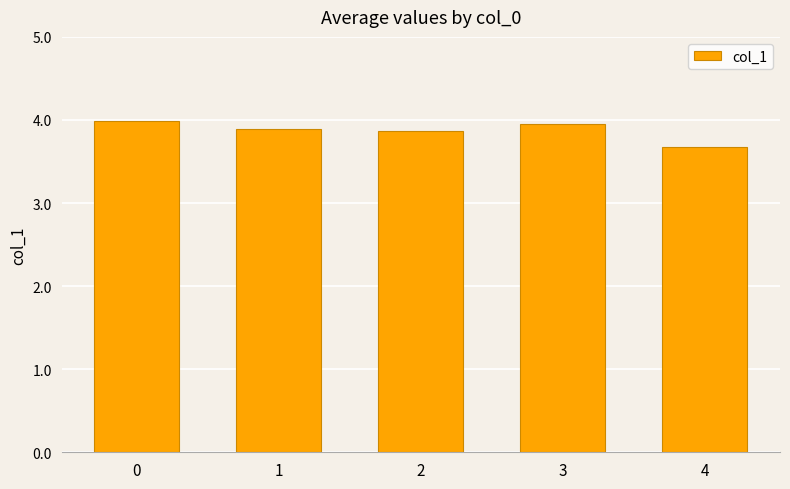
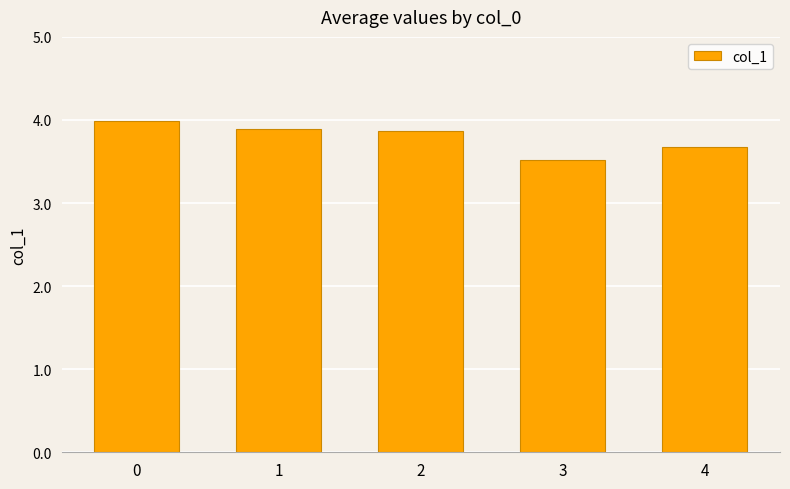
3: 3.9 -> 3.5
